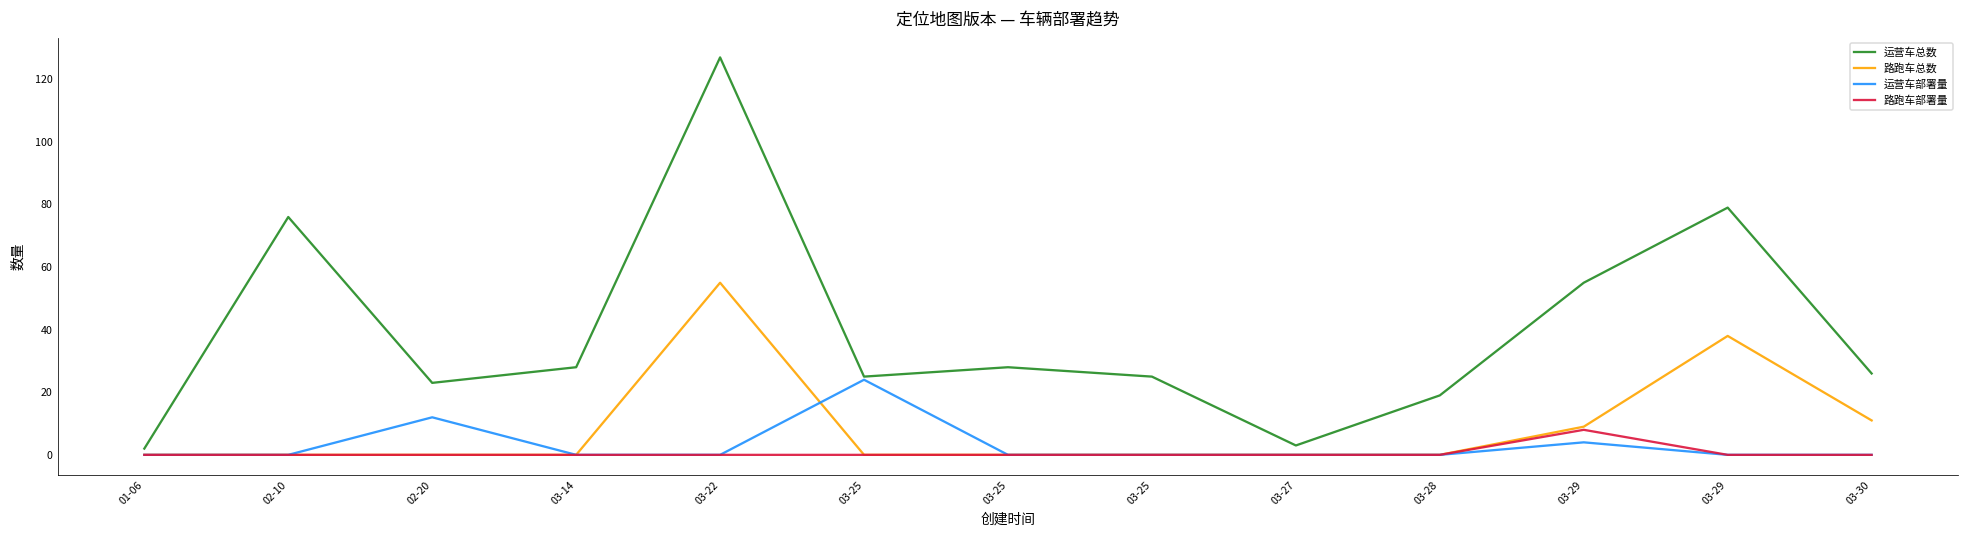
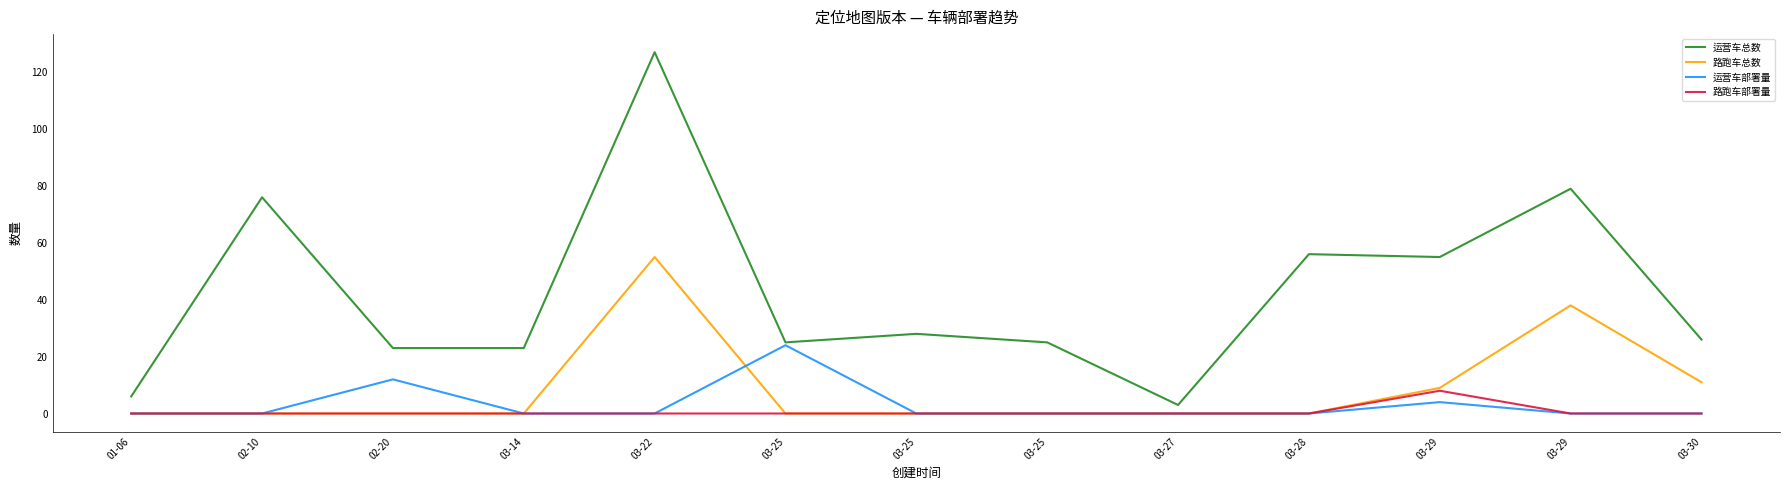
运营车总数, 01-06: 2 -> 6
运营车总数, 03-14: 28 -> 23
运营车总数, 03-28: 19 -> 56
